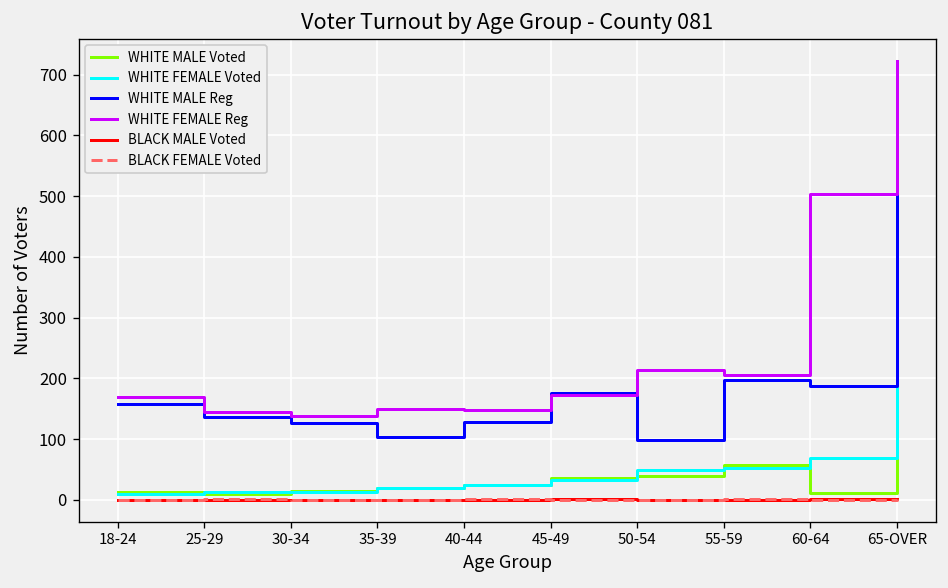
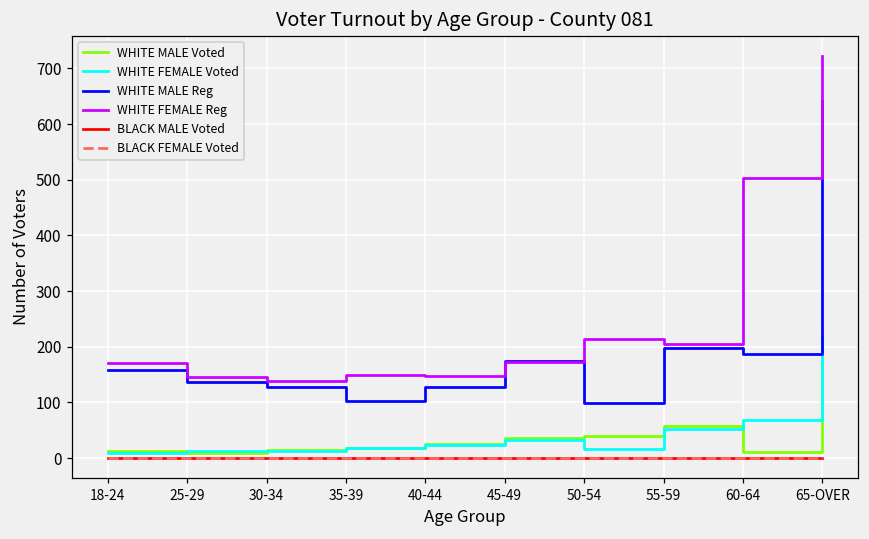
WHITE FEMALE Voted, 50-54: 50 -> 20
